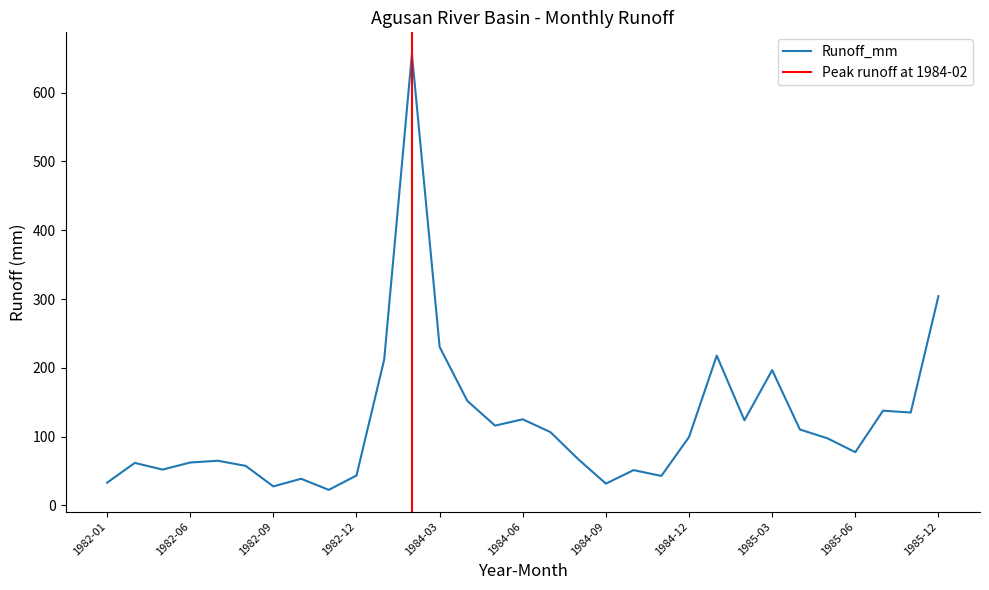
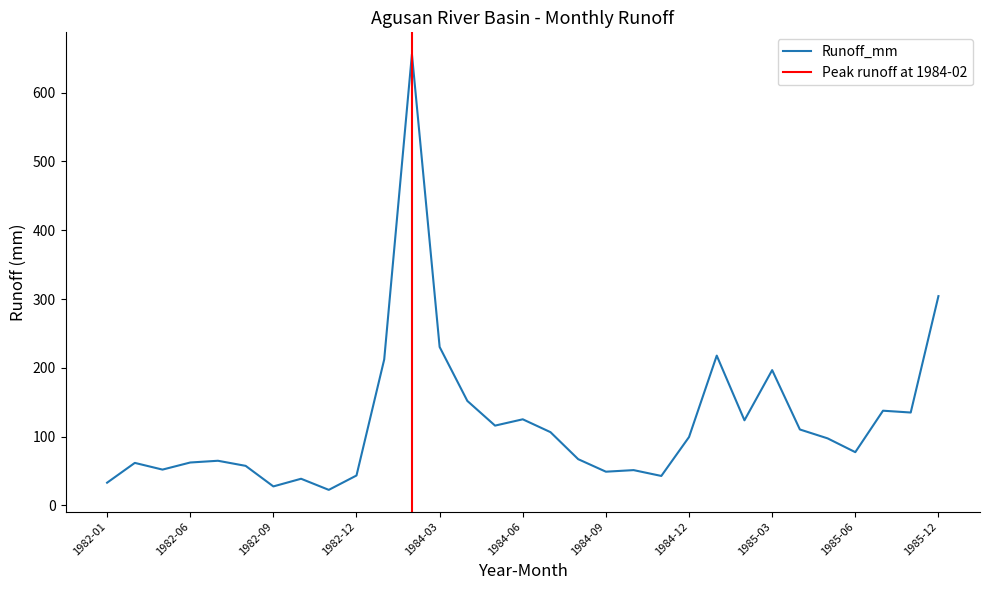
1984-09: 30 -> 50
